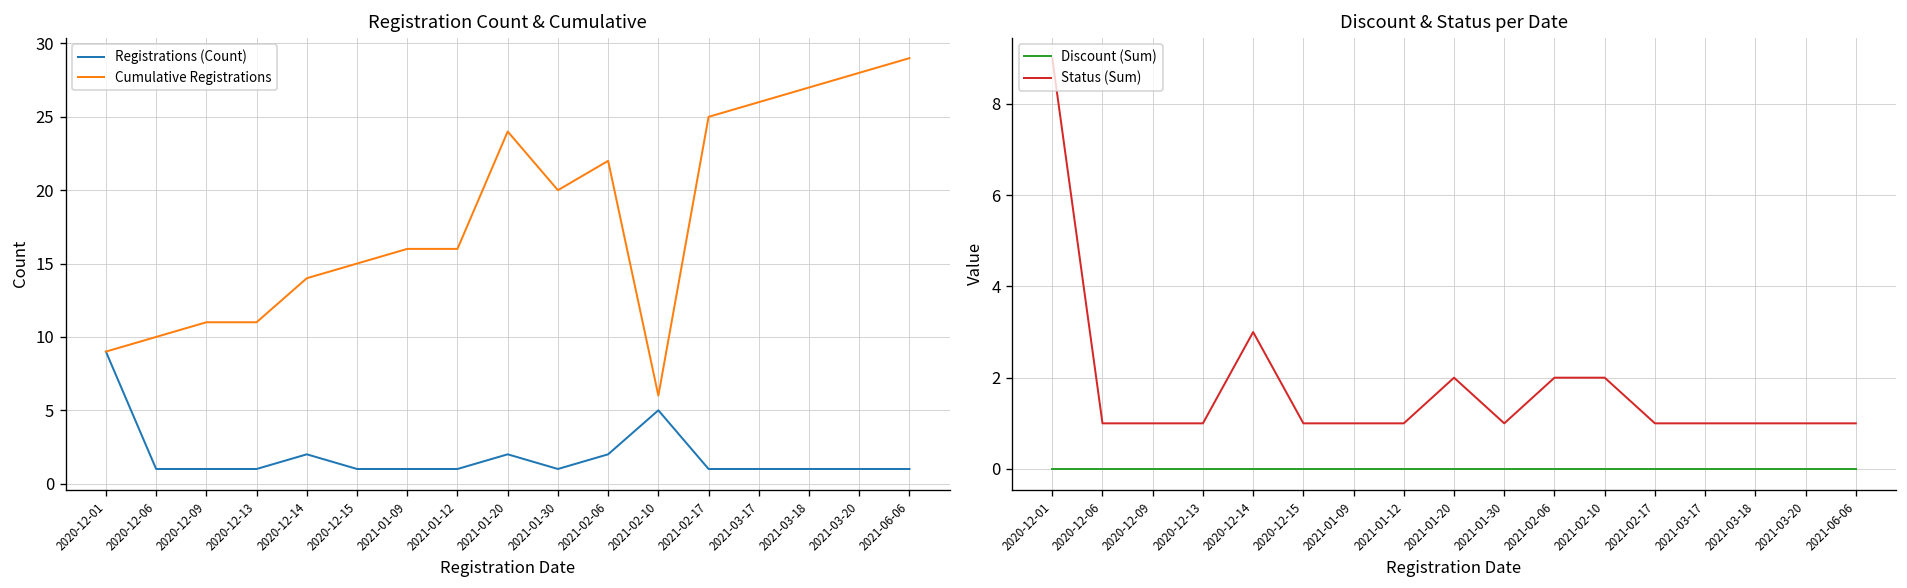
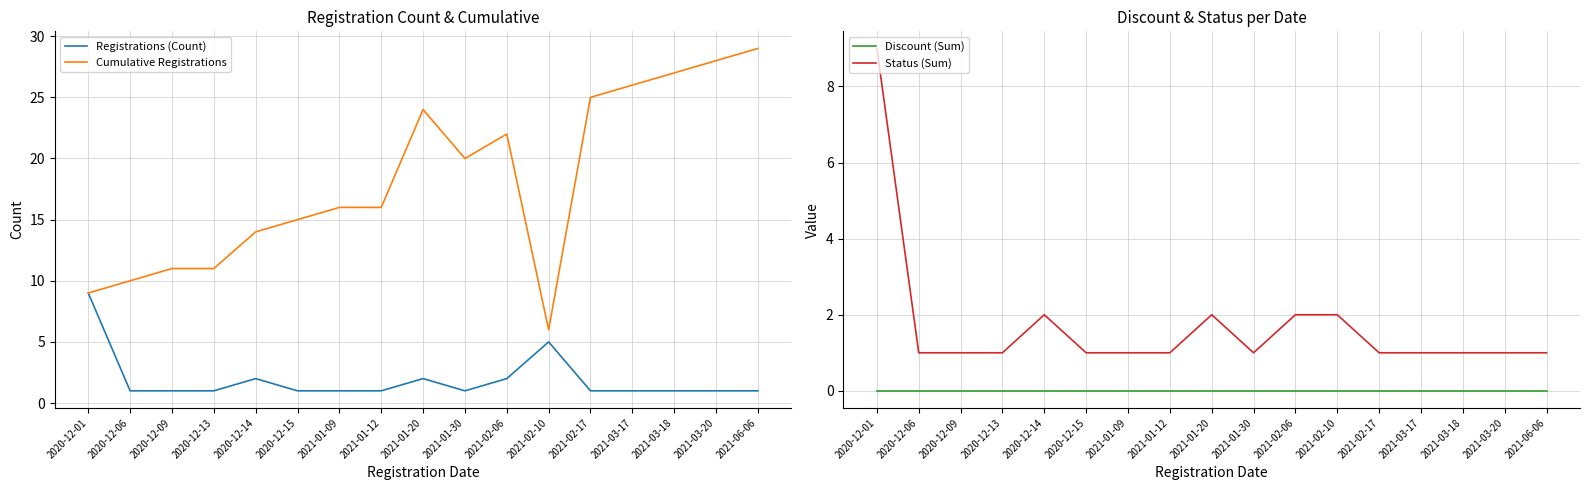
Discount & Status per Date, Status (Sum), 2020-12-14: 3 -> 2
